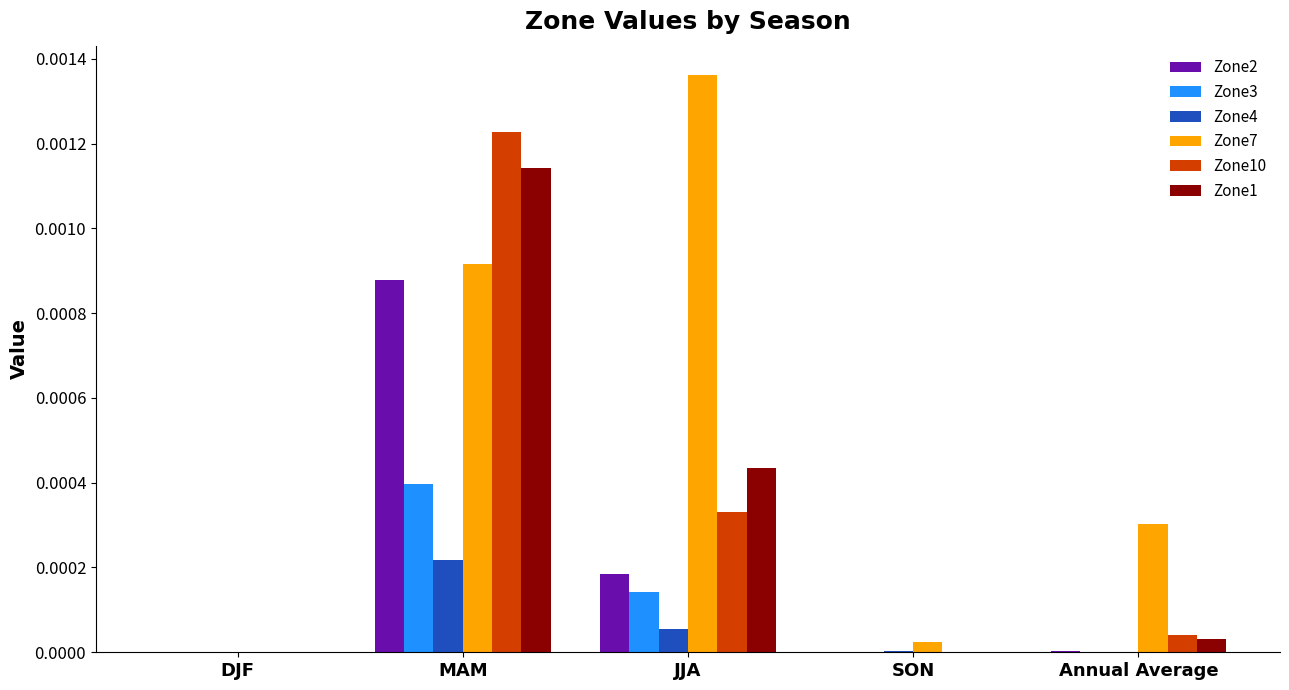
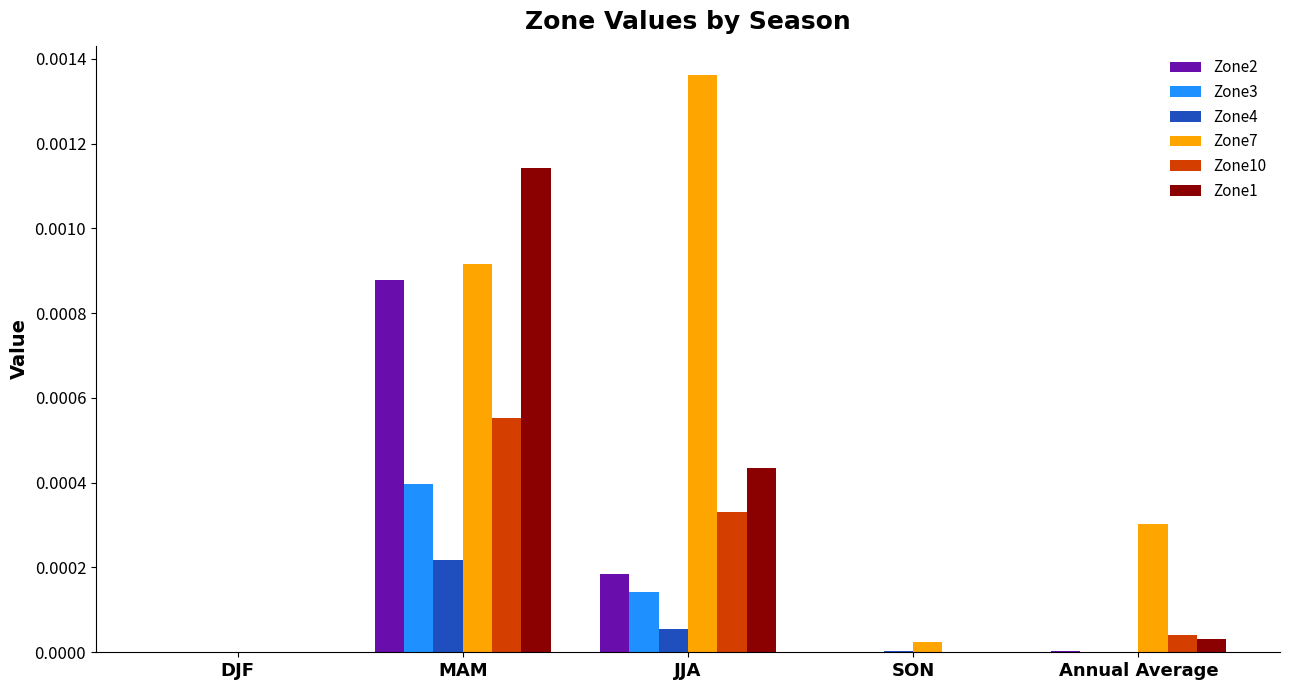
Zone10, MAM: 0.00123 -> 0.00055
